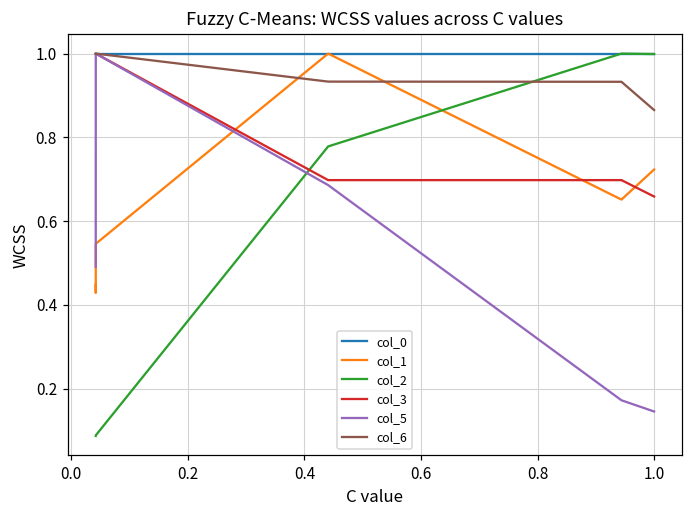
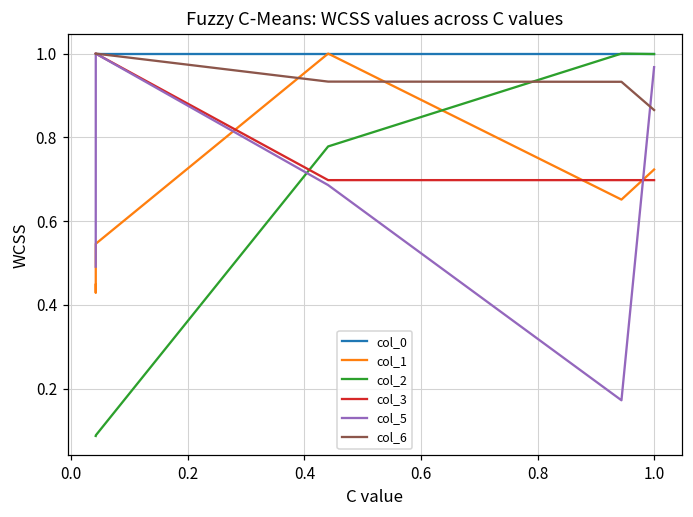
col_3, 1.0: 0.66 -> 0.70
col_5, 1.0: 0.15 -> 0.97
